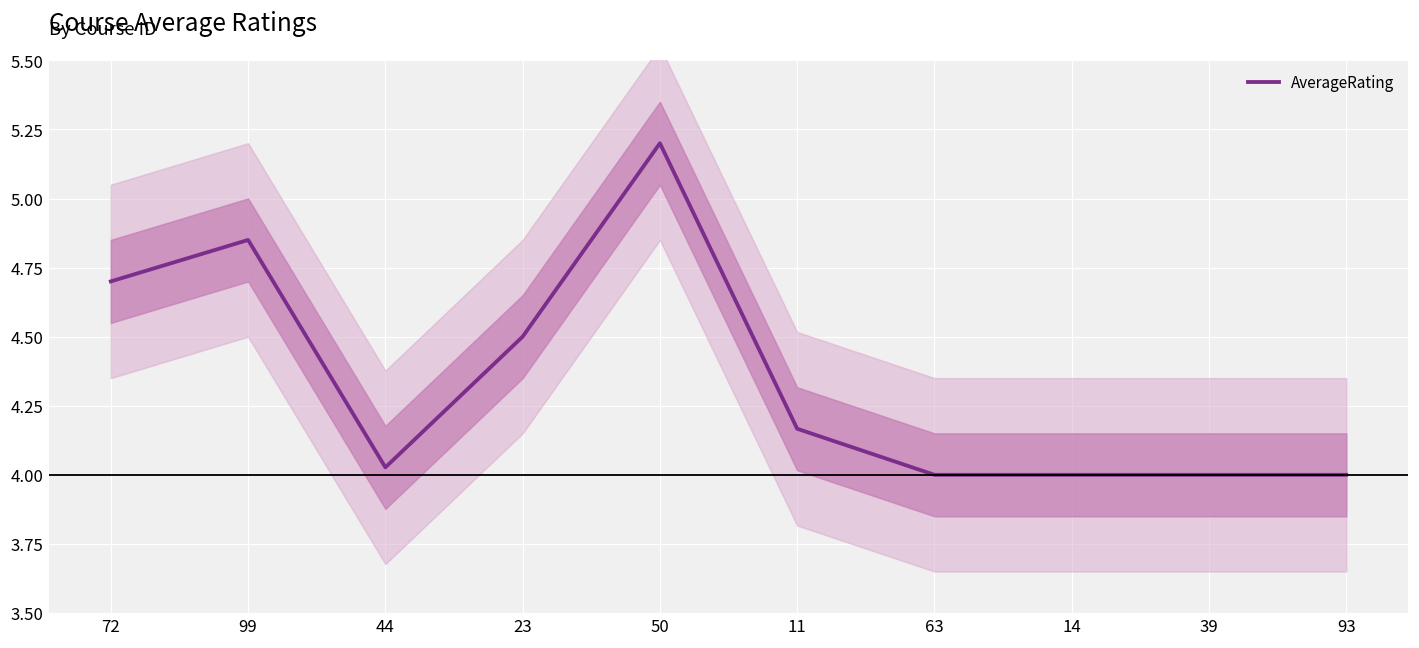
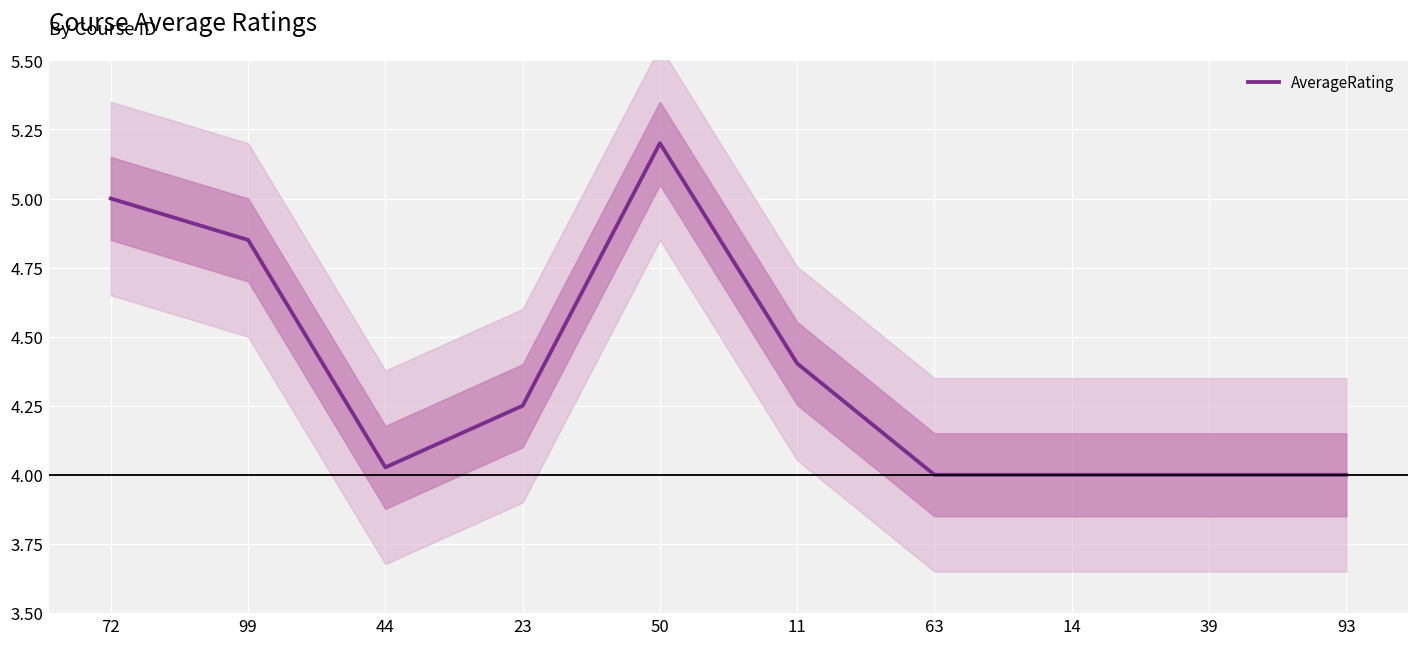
AverageRating, 72: 4.7 -> 5.0
AverageRating, 23: 4.50 -> 4.25
AverageRating, 11: 4.17 -> 4.40
